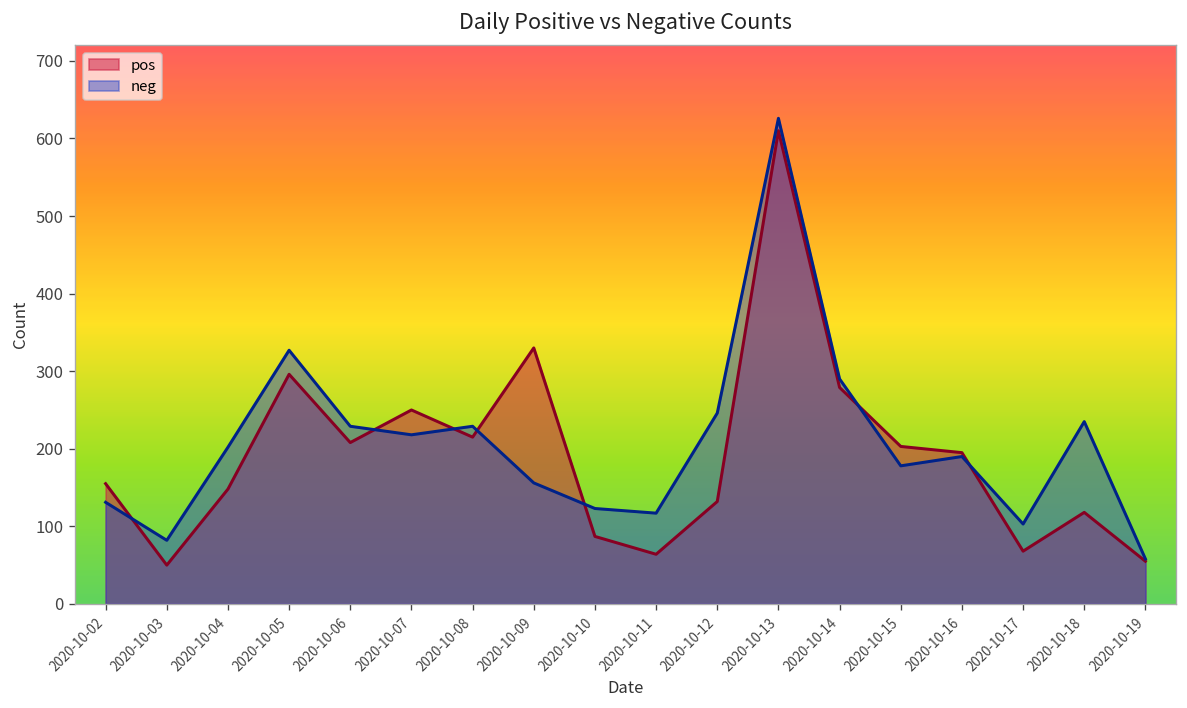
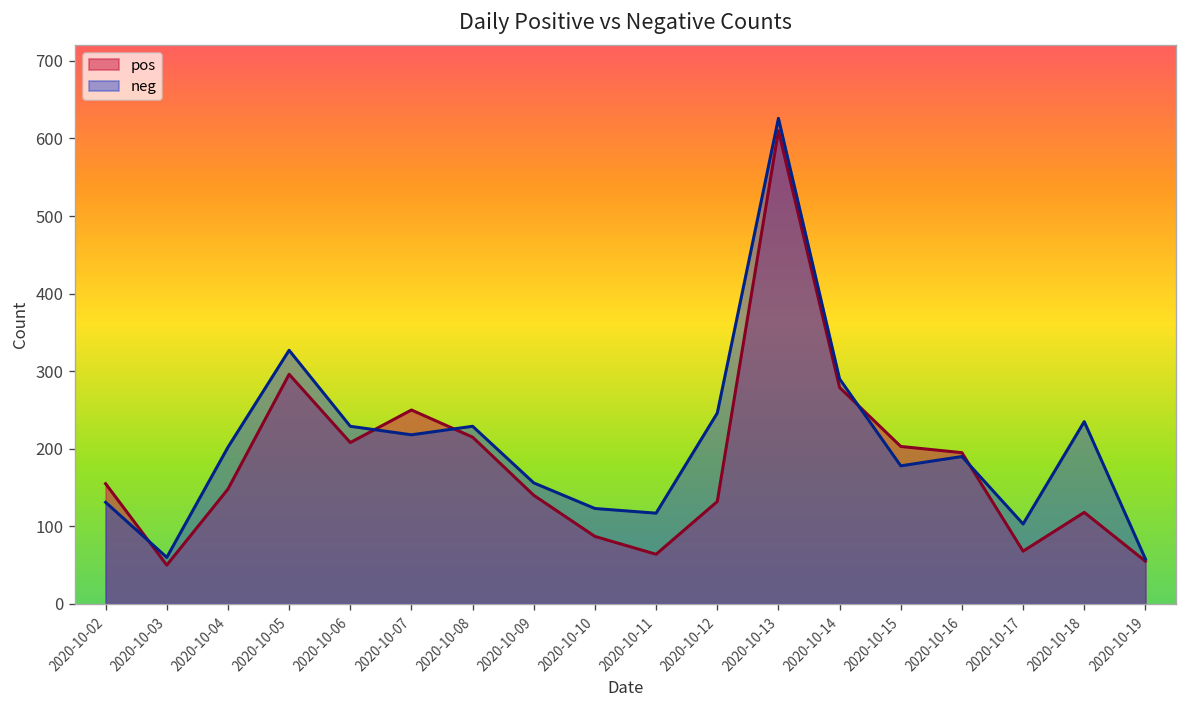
neg, 2020-10-03: 80 -> 60
pos, 2020-10-09: 330 -> 140
